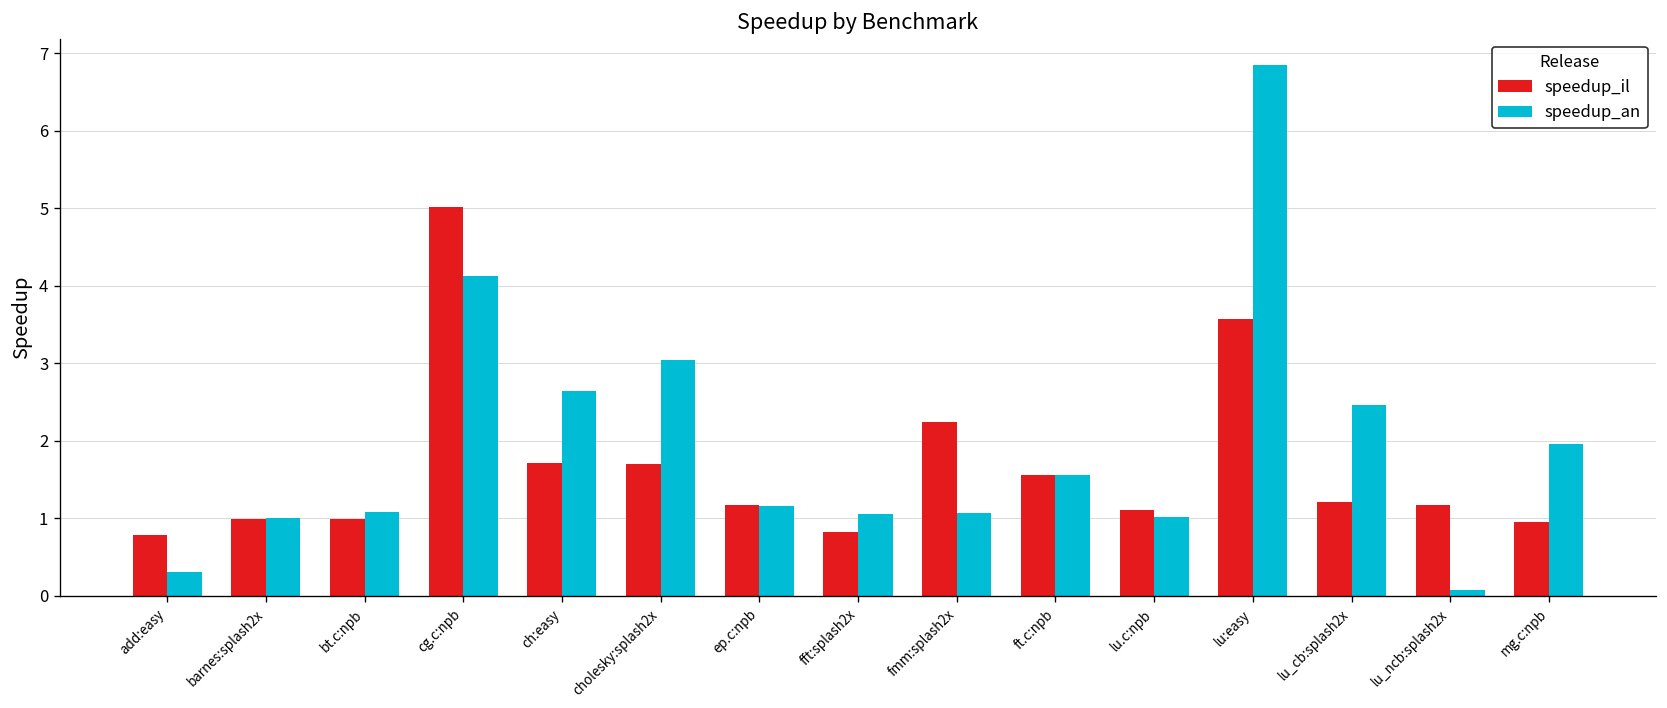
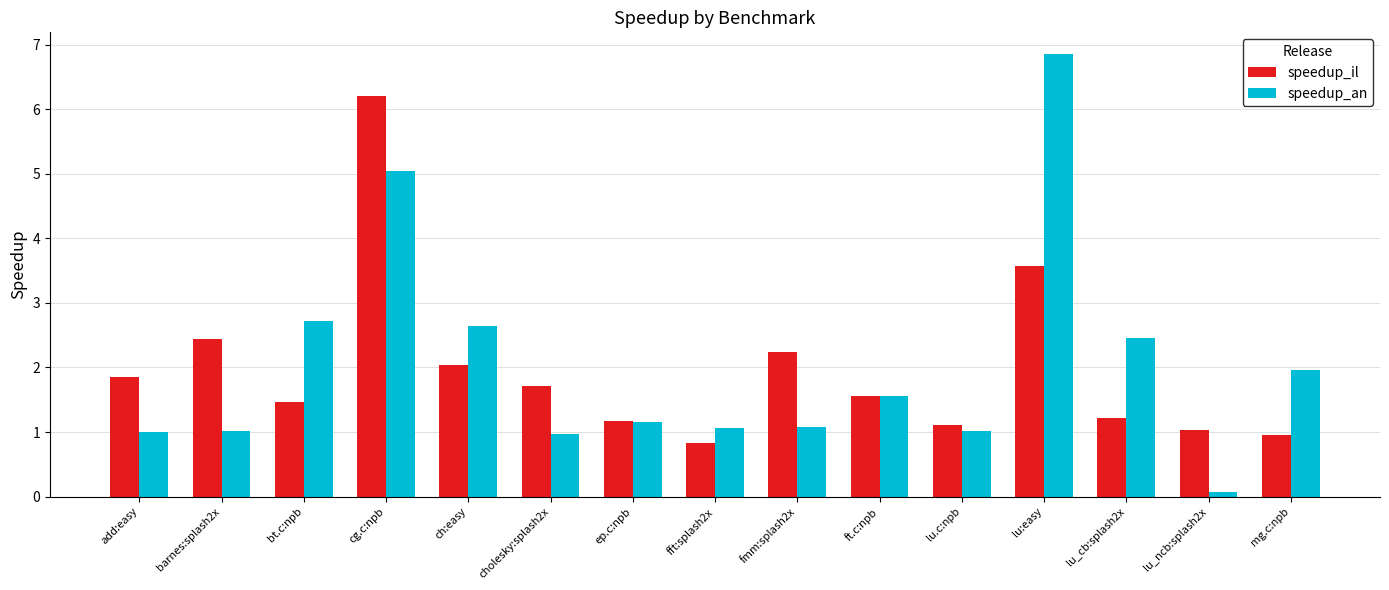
speedup_il, add:easy: 0.8 -> 1.9
speedup_an, add:easy: 0.3 -> 1.0
speedup_il, barnes:splash2x: 1.0 -> 2.4
speedup_il, bt.c:npb: 1.0 -> 1.5
speedup_an, bt.c:npb: 1.1 -> 2.7
speedup_il, cg.c:npb: 5.0 -> 6.2
speedup_an, cg.c:npb: 4.1 -> 5.0
speedup_il, ch:easy: 1.7 -> 2.0
speedup_an, cholesky:splash2x: 3.0 -> 1.0
speedup_il, lu_ncb:splash2x: 1.2 -> 1.0
